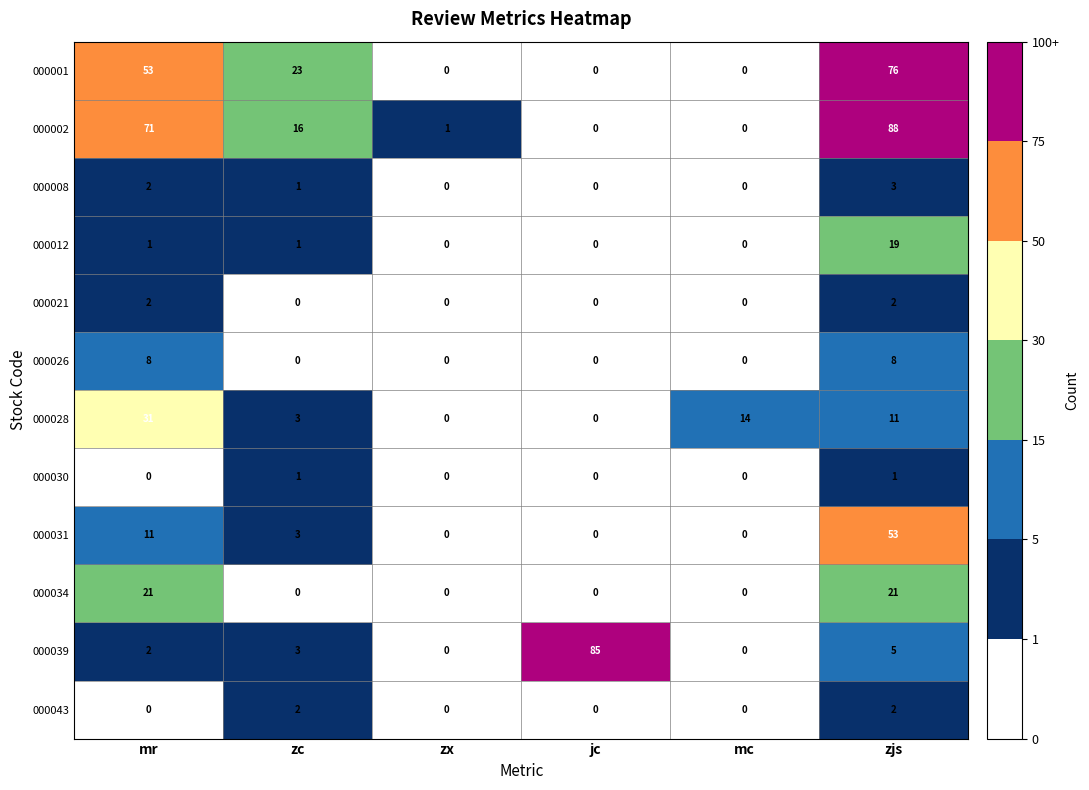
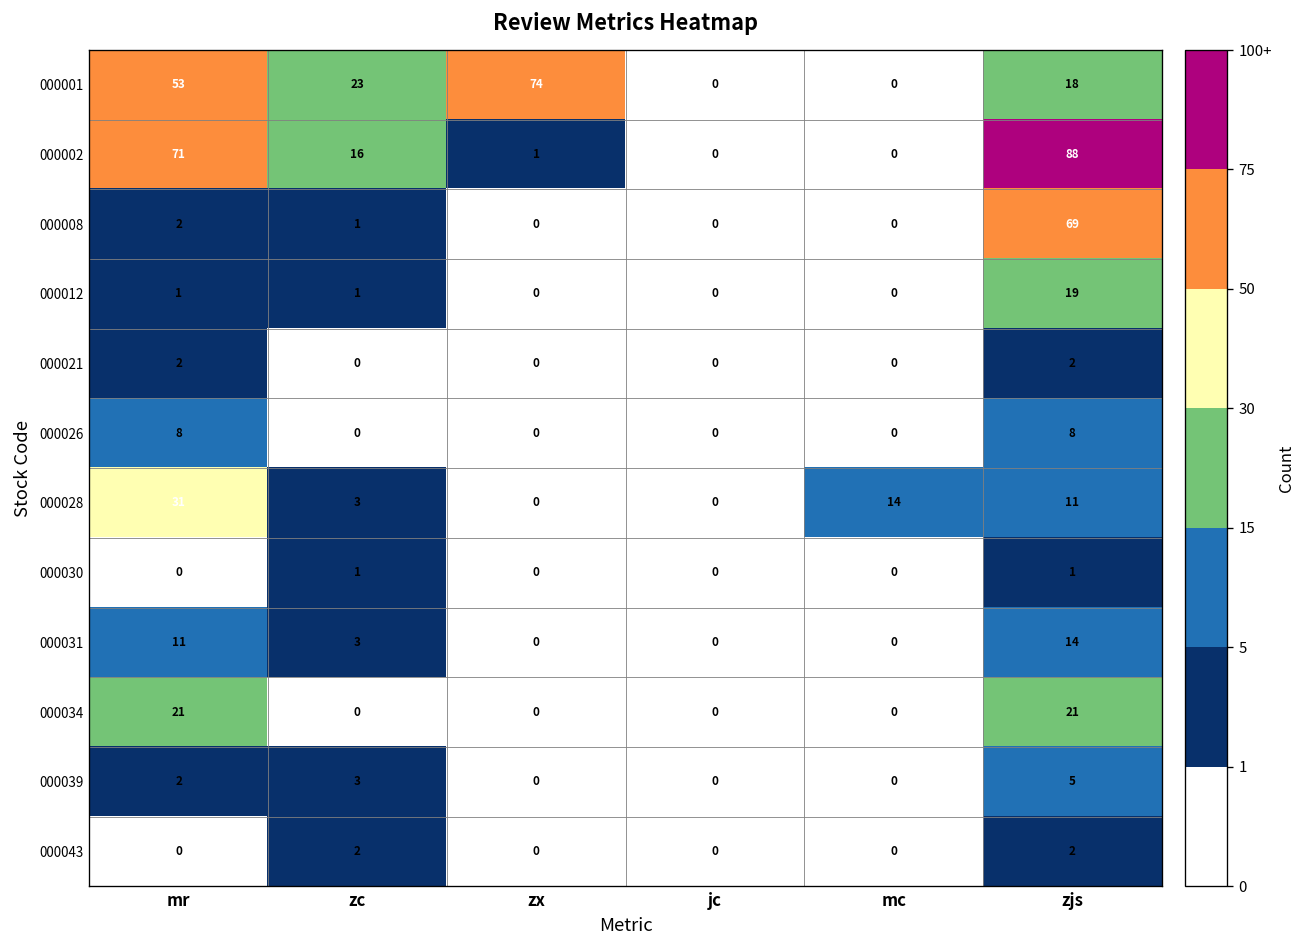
000001, zx: 0 -> 74
000001, zjs: 76 -> 18
000008, zjs: 3 -> 69
000031, zjs: 53 -> 14
000039, jc: 85 -> 0
